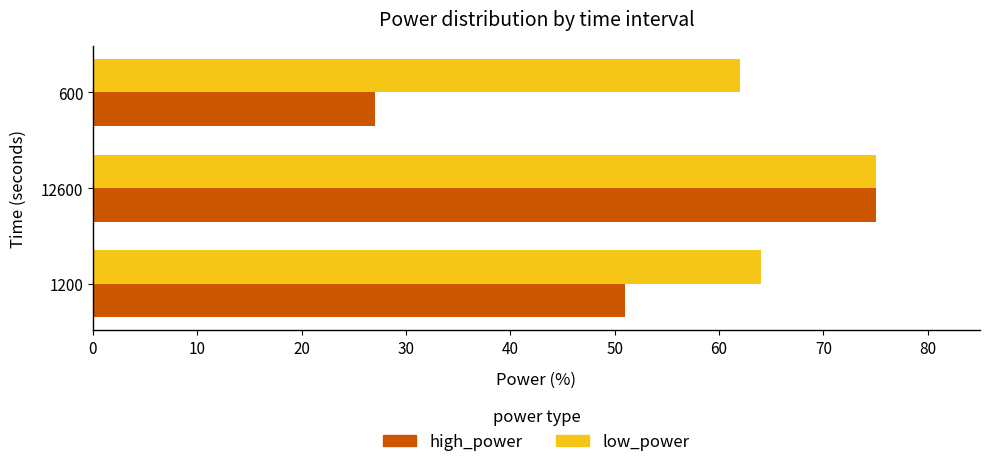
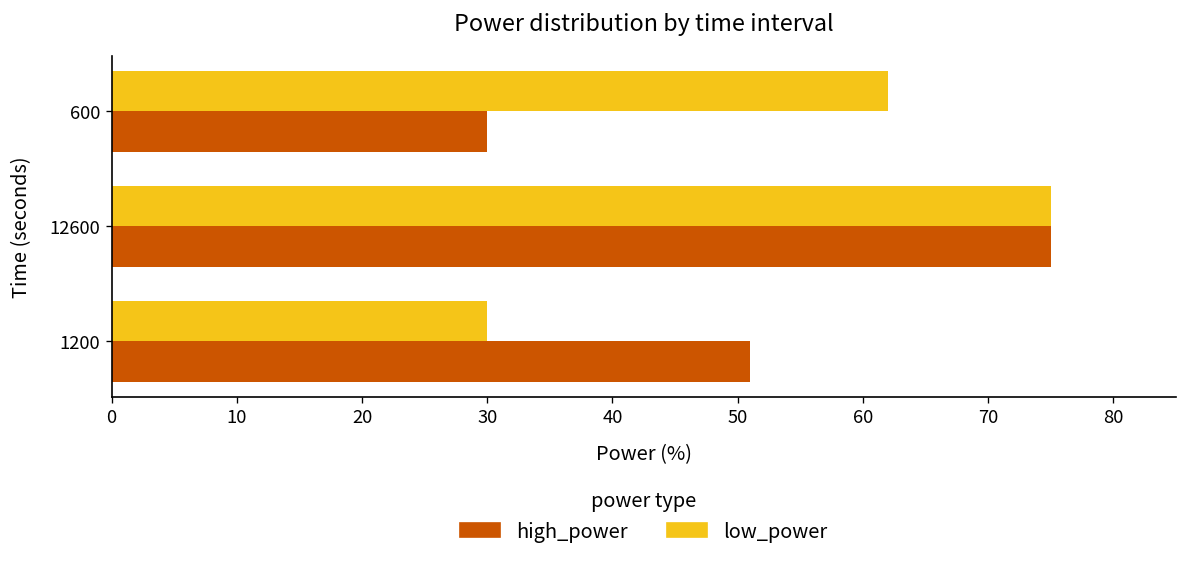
high_power, 600: 27 -> 30
low_power, 1200: 64 -> 30
